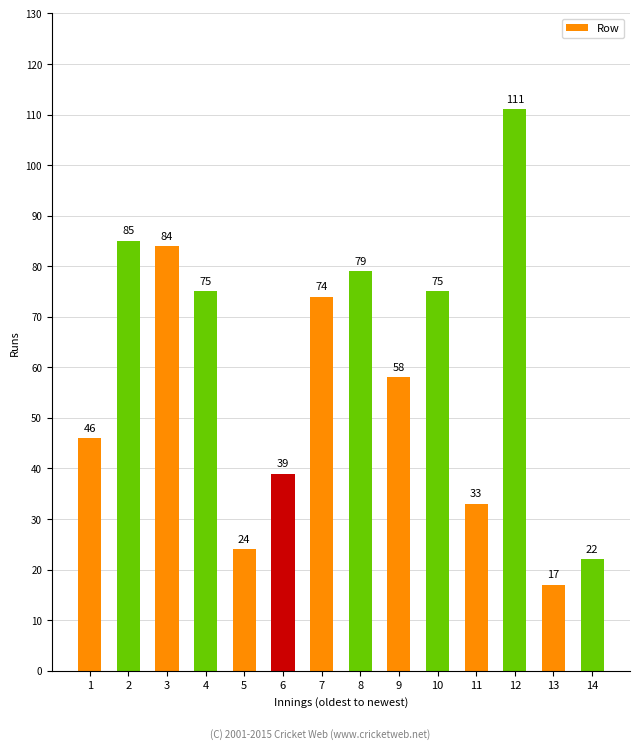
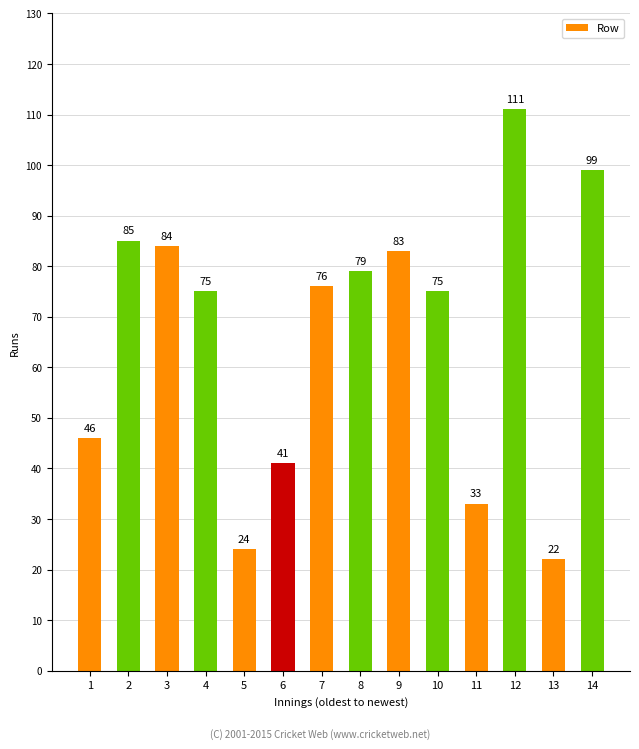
6: 39 -> 41
7: 74 -> 76
9: 58 -> 83
13: 17 -> 22
14: 22 -> 99
